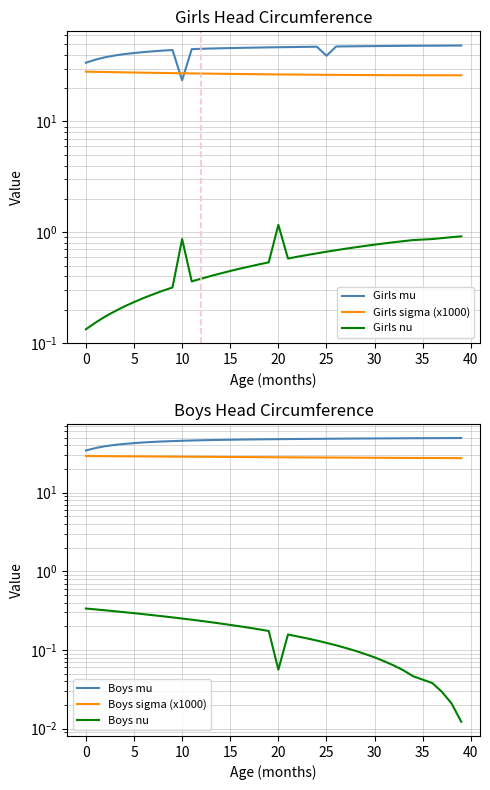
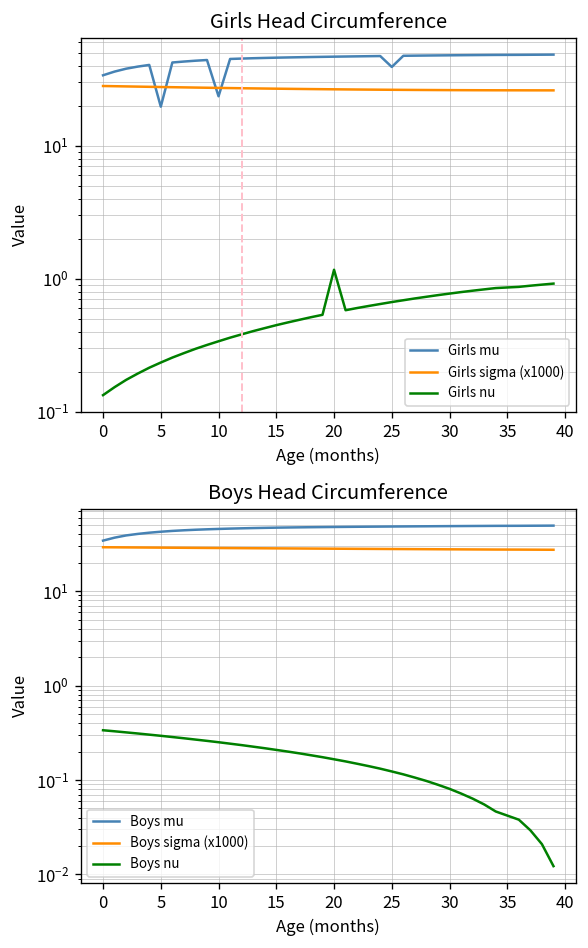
Girls Head Circumference, Girls mu, 5: 41 -> 20
Girls Head Circumference, Girls nu, 10: 0.9 -> 0.34
Boys Head Circumference, Boys nu, 20: 0.06 -> 0.17
